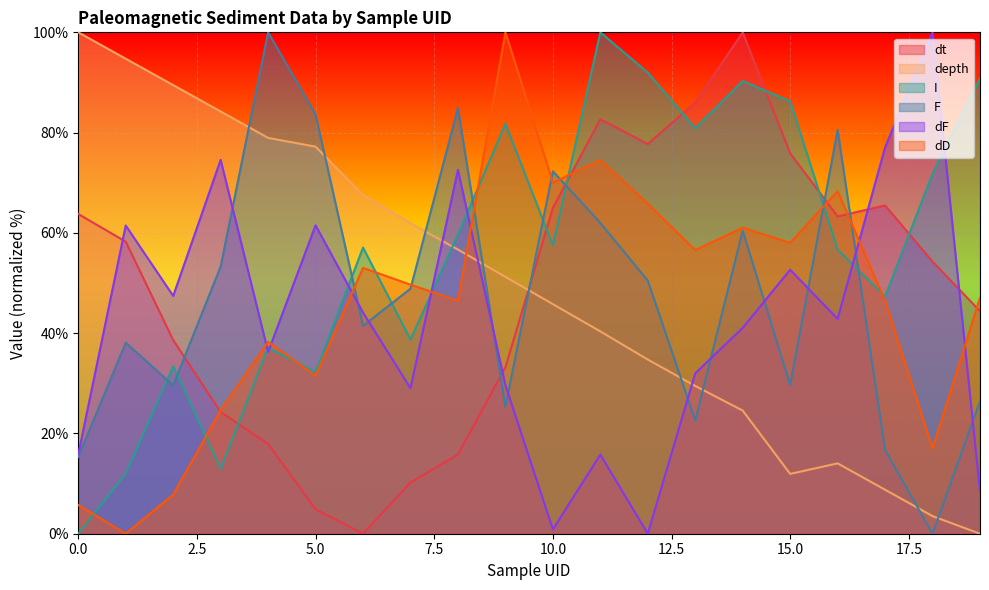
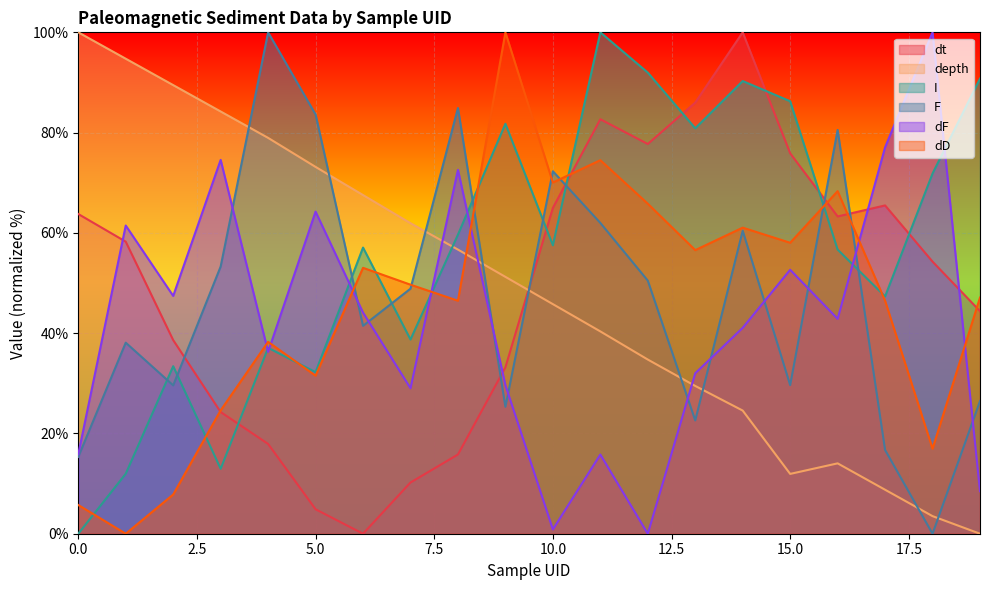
depth, 5.0: 77% -> 73%
dF, 5.0: 62% -> 64%
